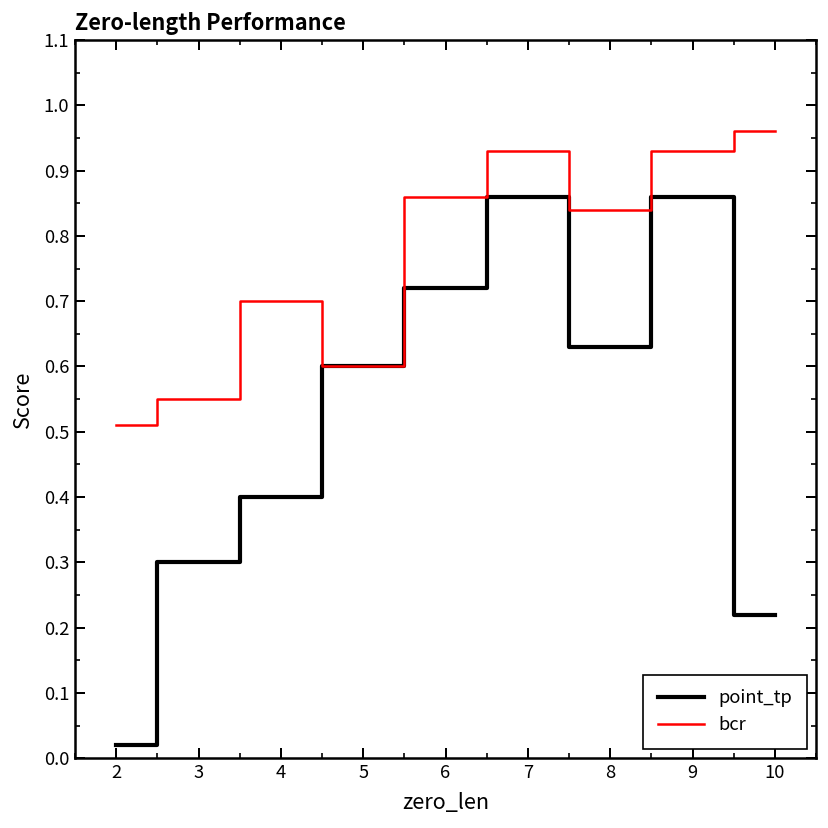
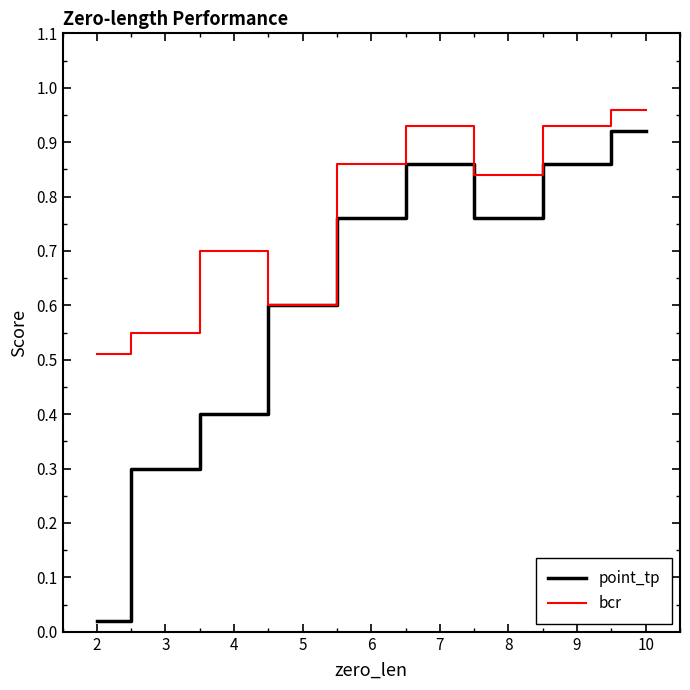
point_tp, 6: 0.72 -> 0.76
point_tp, 8: 0.63 -> 0.76
point_tp, 10: 0.22 -> 0.92
